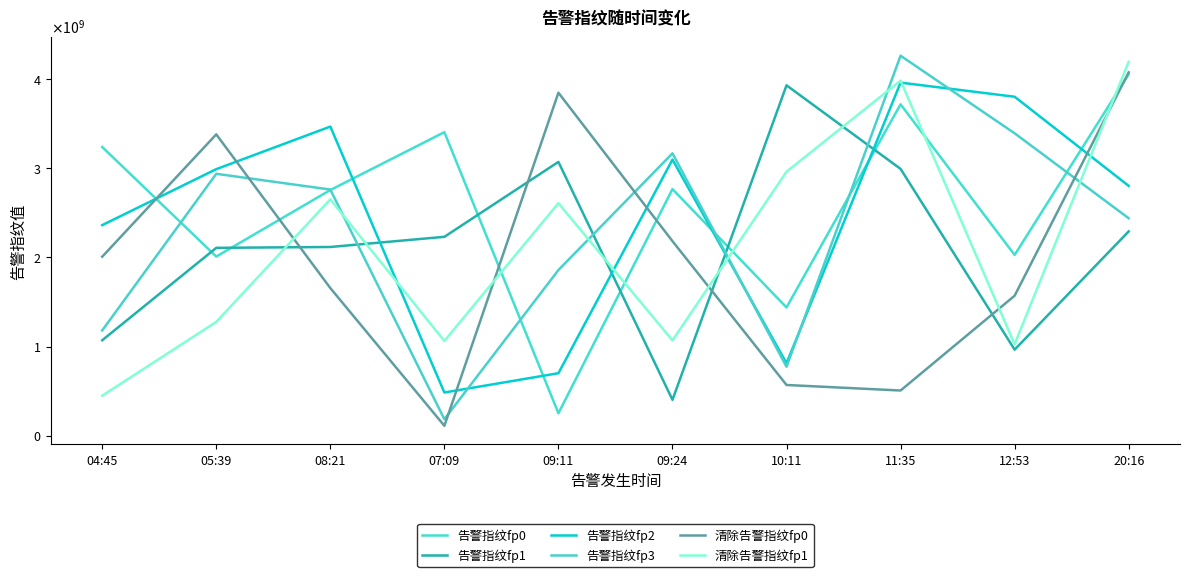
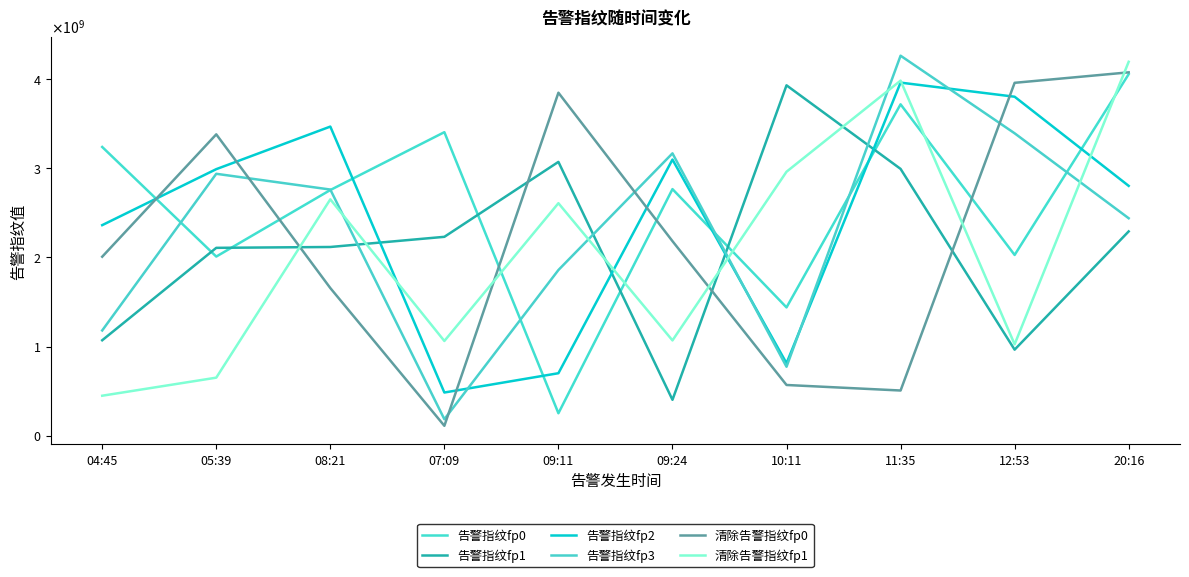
清除告警指纹fp1, 05:39: 1300000000 -> 700000000
清除告警指纹fp0, 12:53: 1600000000 -> 4000000000
